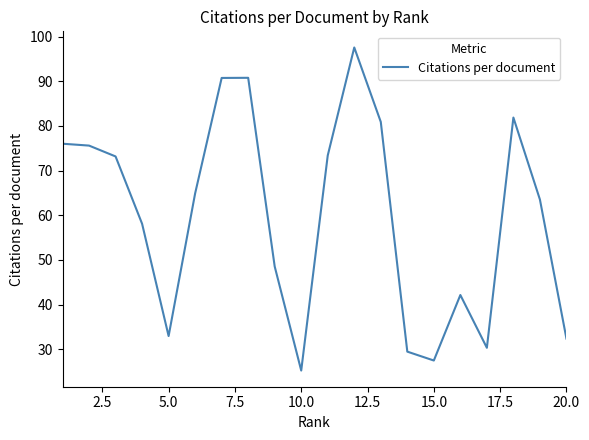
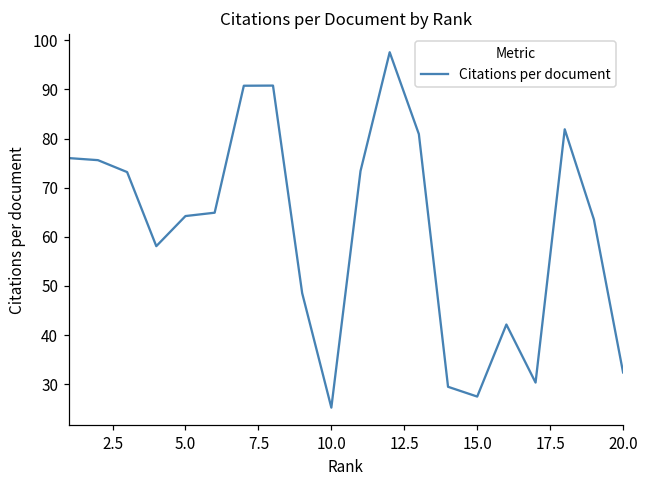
5.0: 33 -> 64
